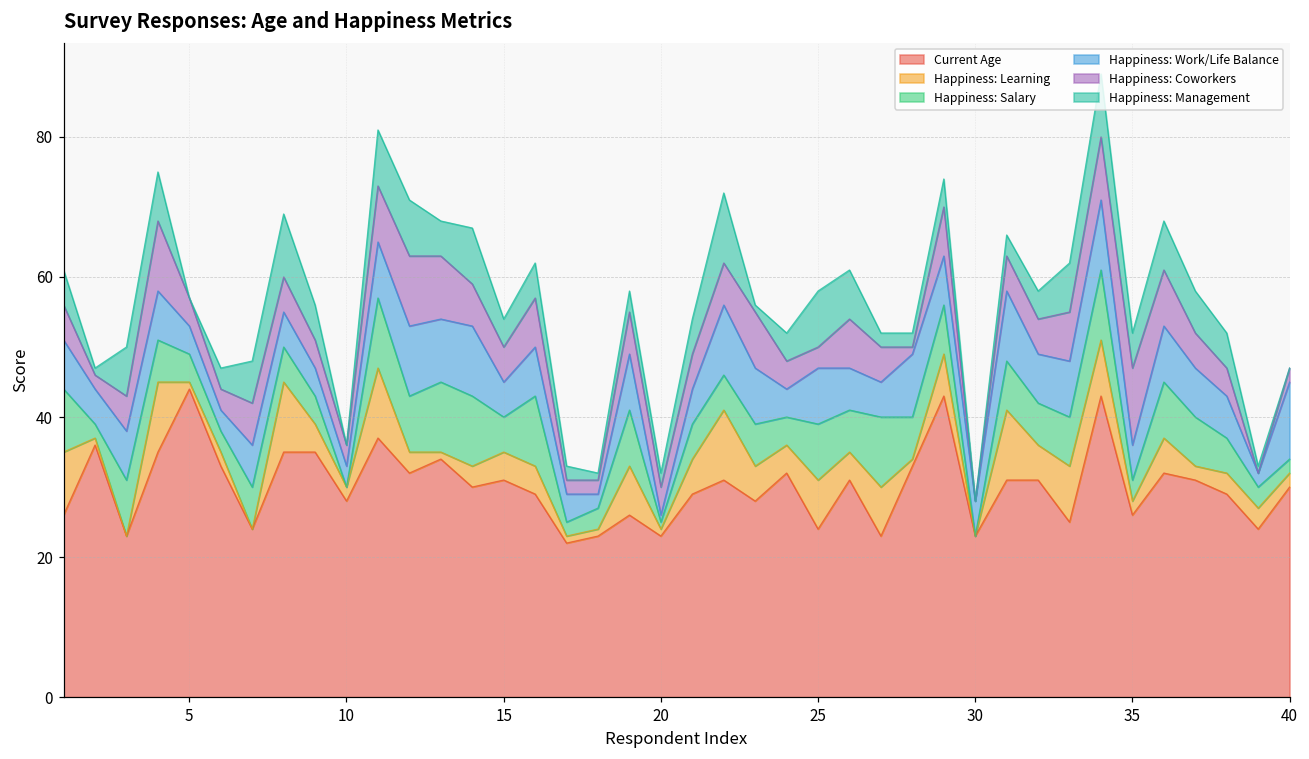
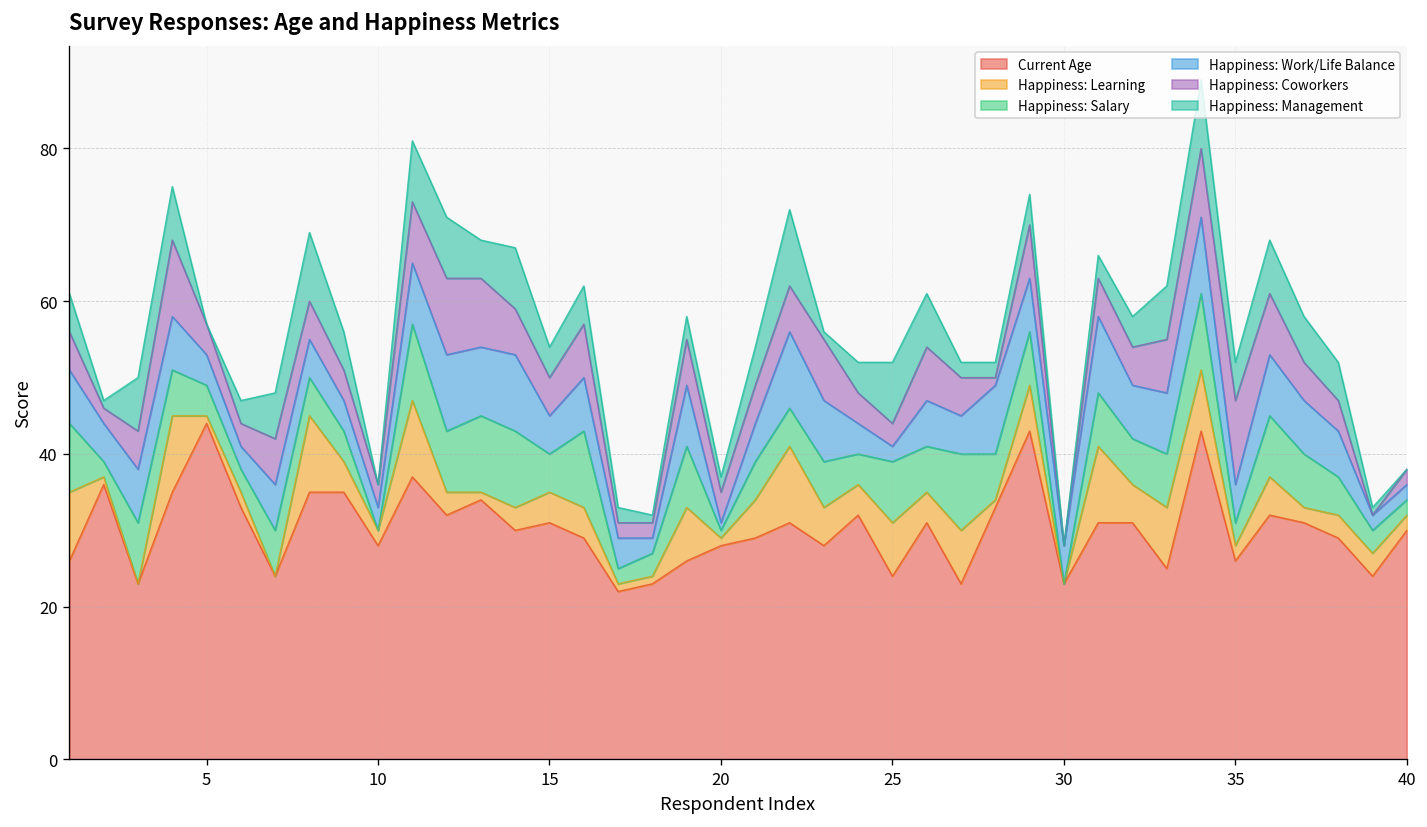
Current Age, 20: 23 -> 28
Happiness: Work/Life Balance, 25: 8 -> 2
Happiness: Work/Life Balance, 40: 11 -> 2
